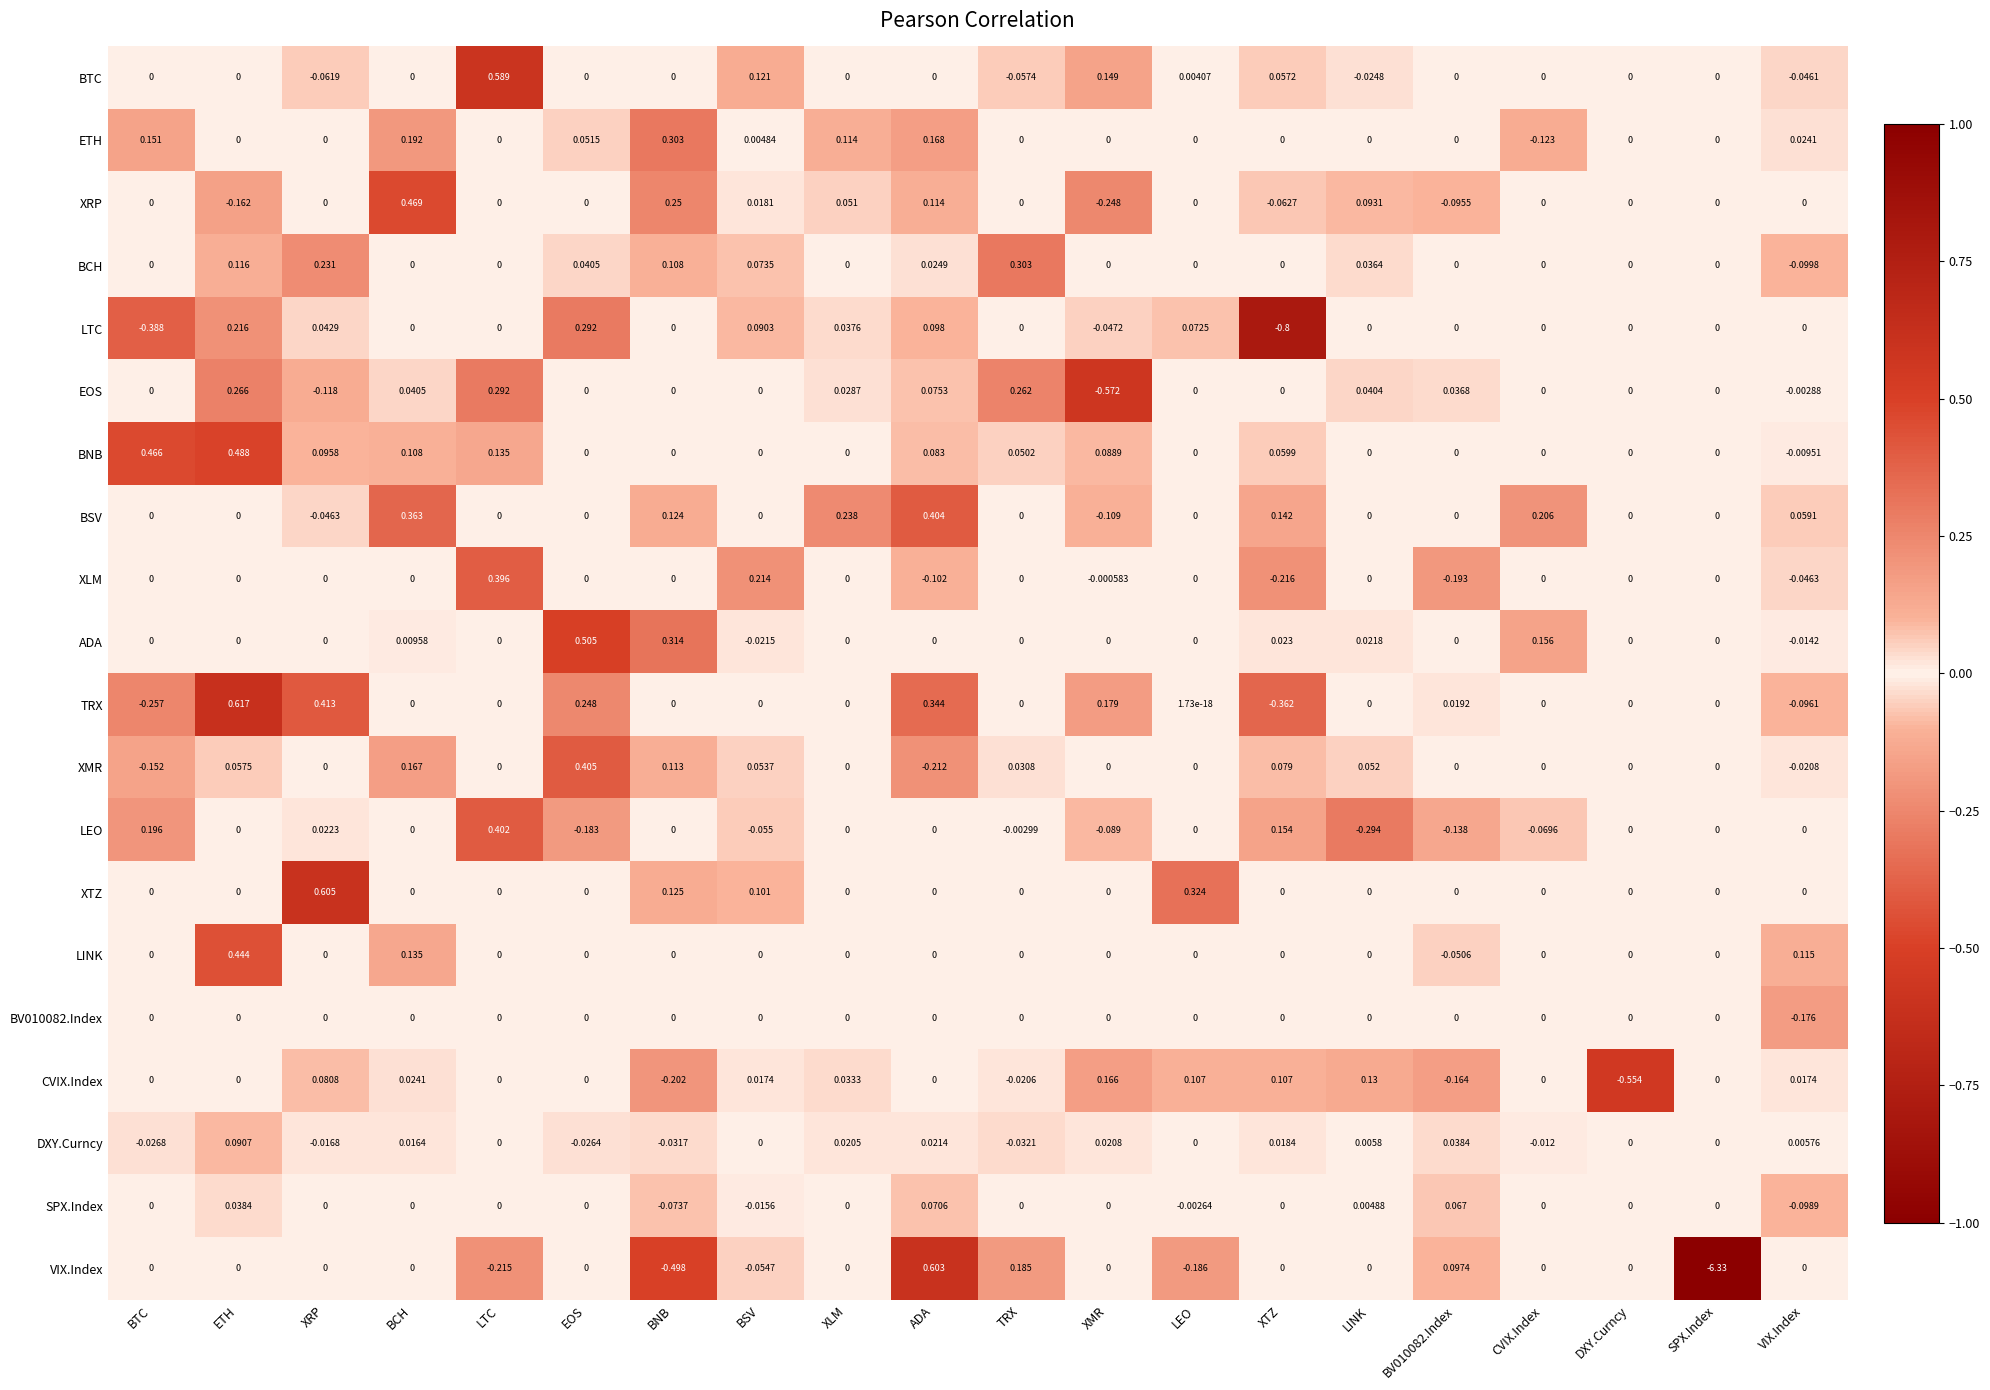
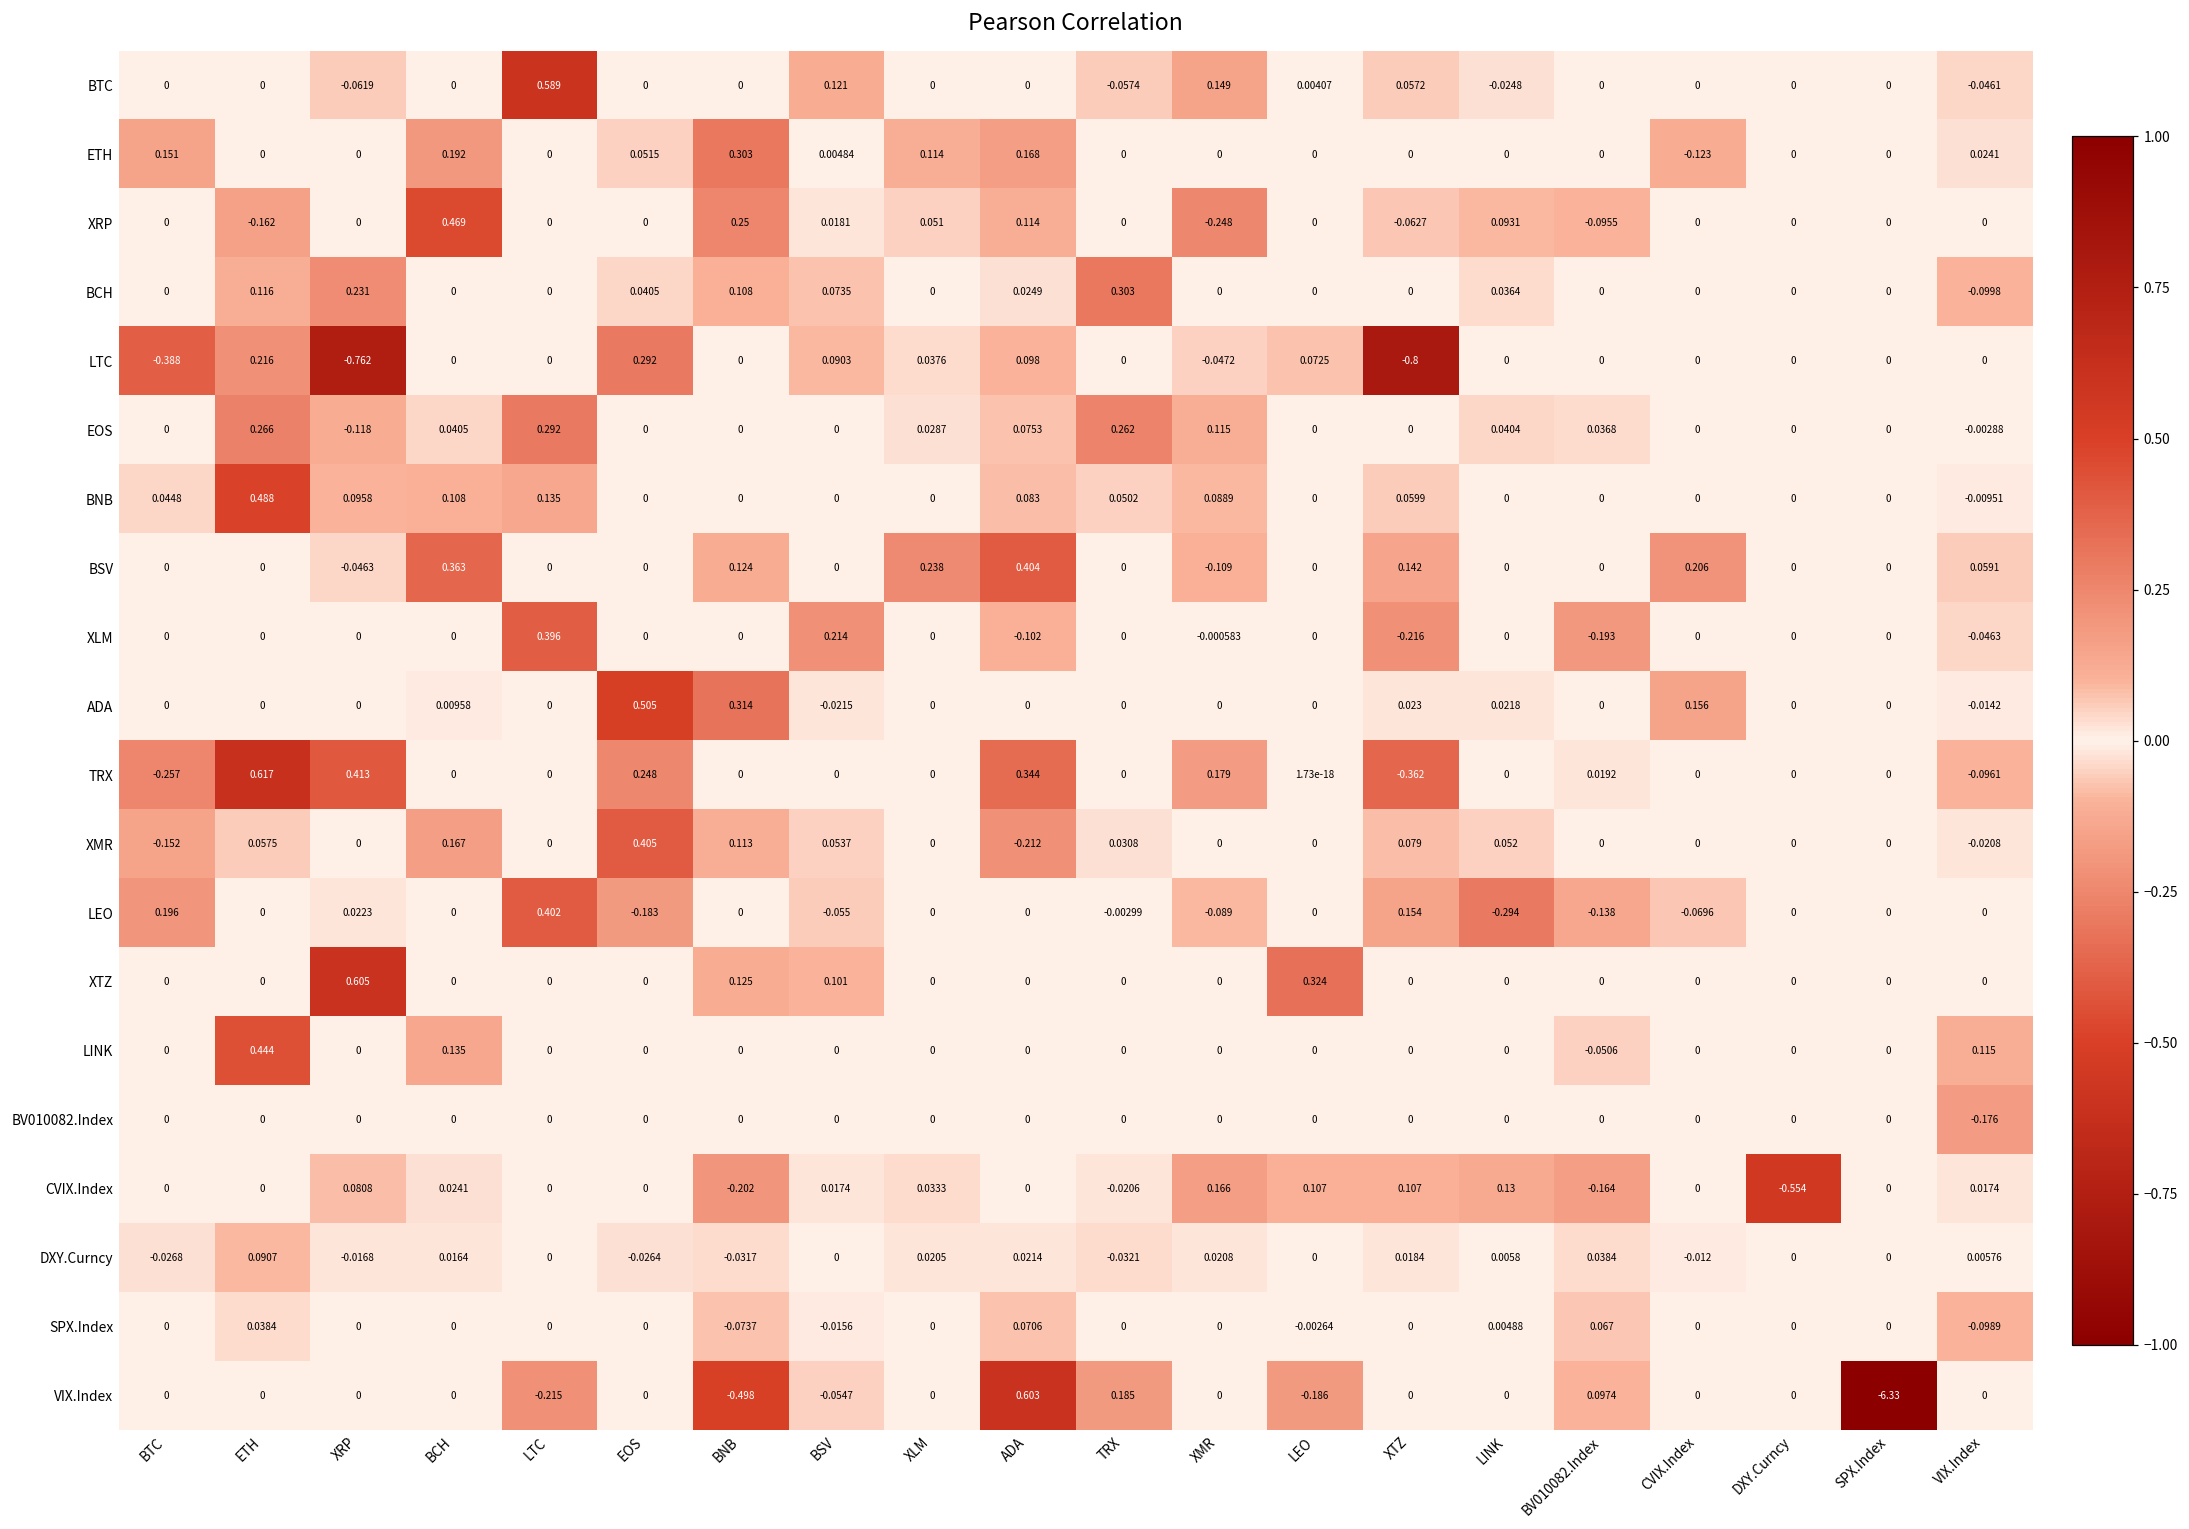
LTC, XRP: 0.0429 -> -0.762
EOS, XMR: -0.572 -> 0.115
BNB, BTC: 0.466 -> 0.0448
